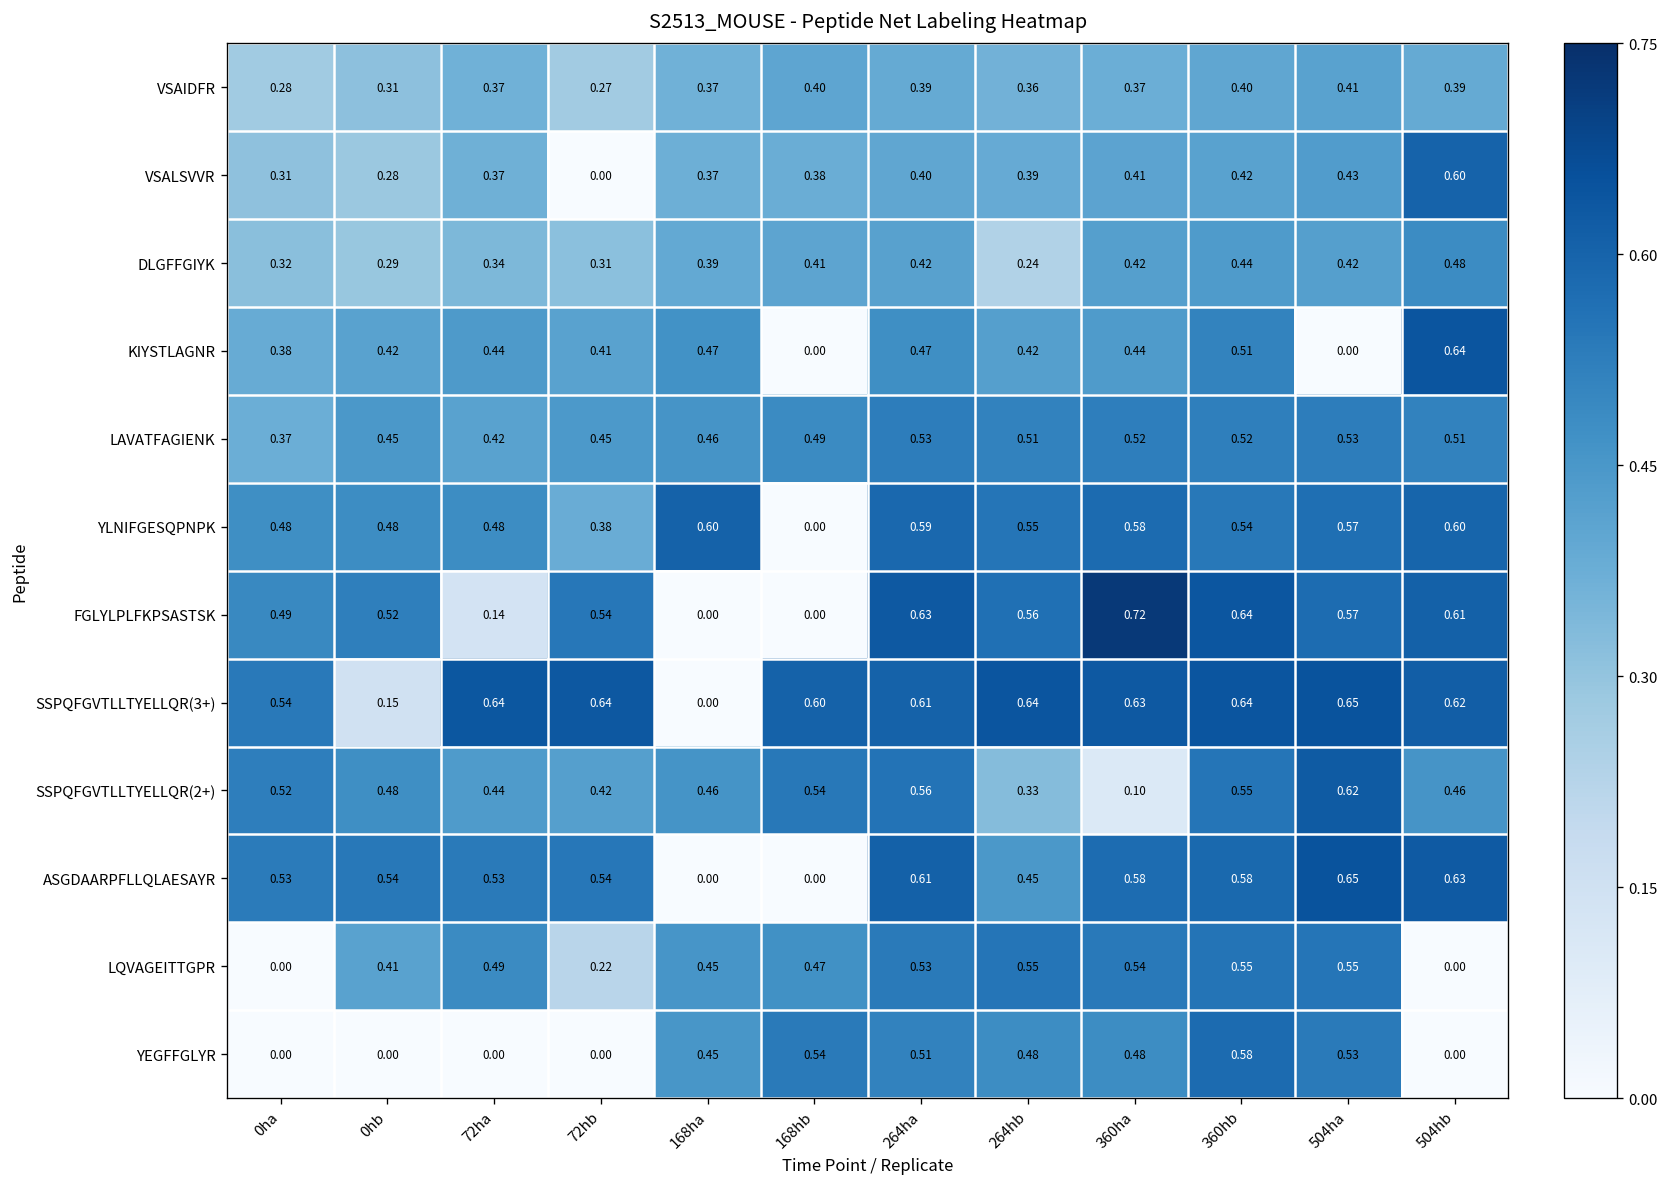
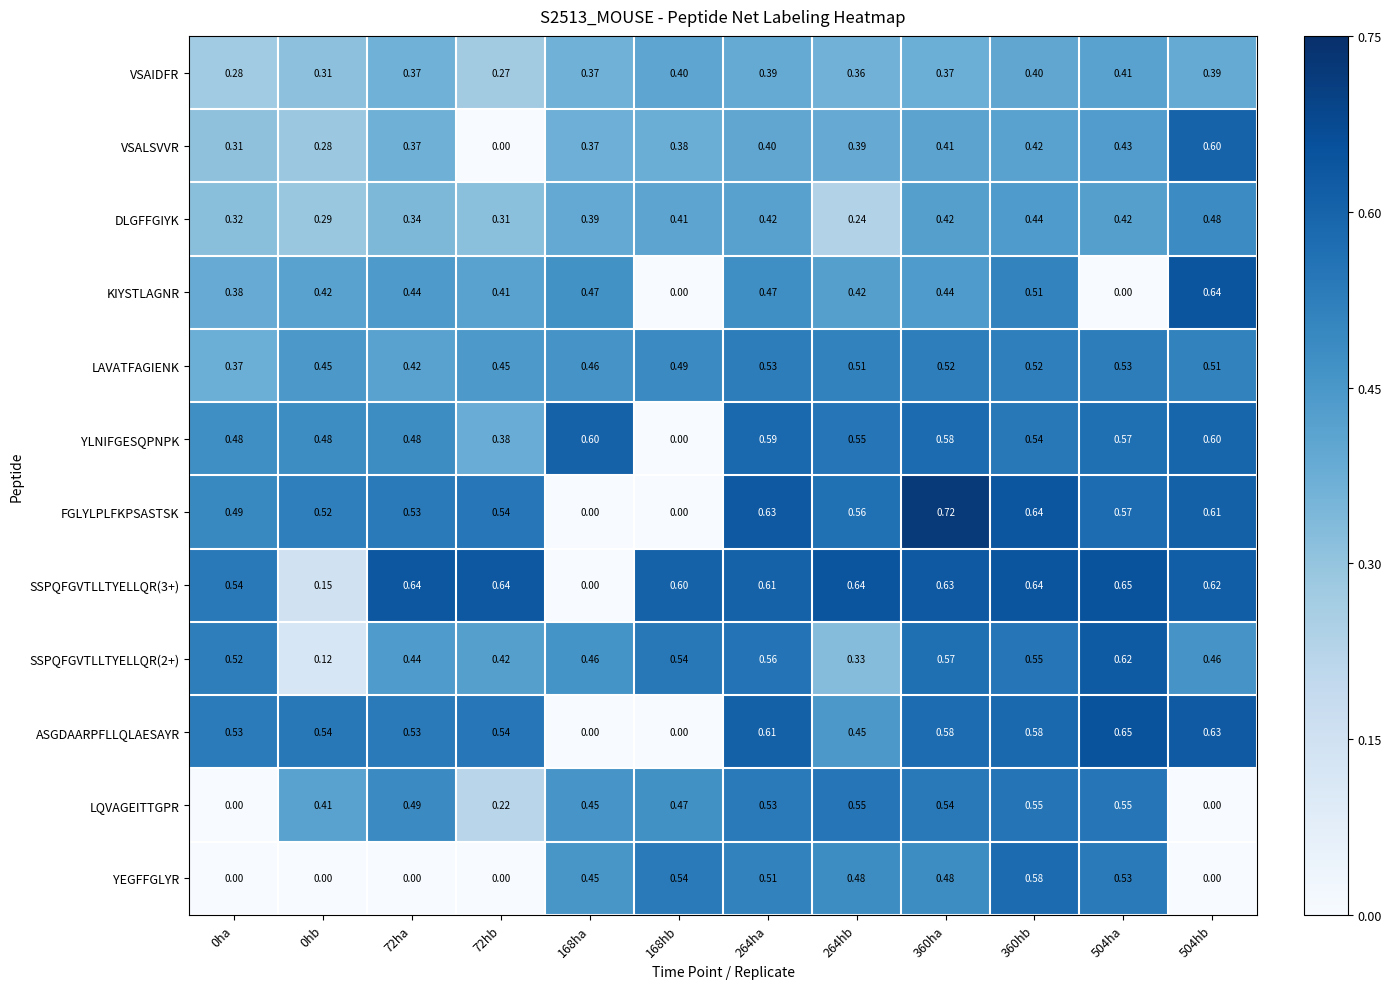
FGLYLPLFKPSASTSK, 72ha: 0.14 -> 0.53
SSPQFGVTLLTYELLQR(2+), 0hb: 0.48 -> 0.12
SSPQFGVTLLTYELLQR(2+), 360ha: 0.10 -> 0.57
